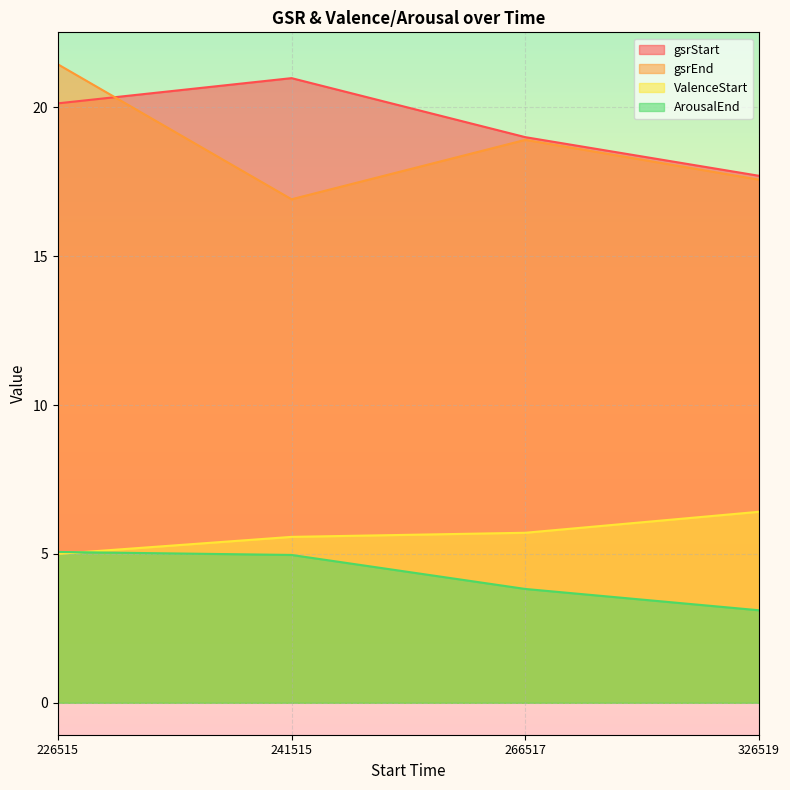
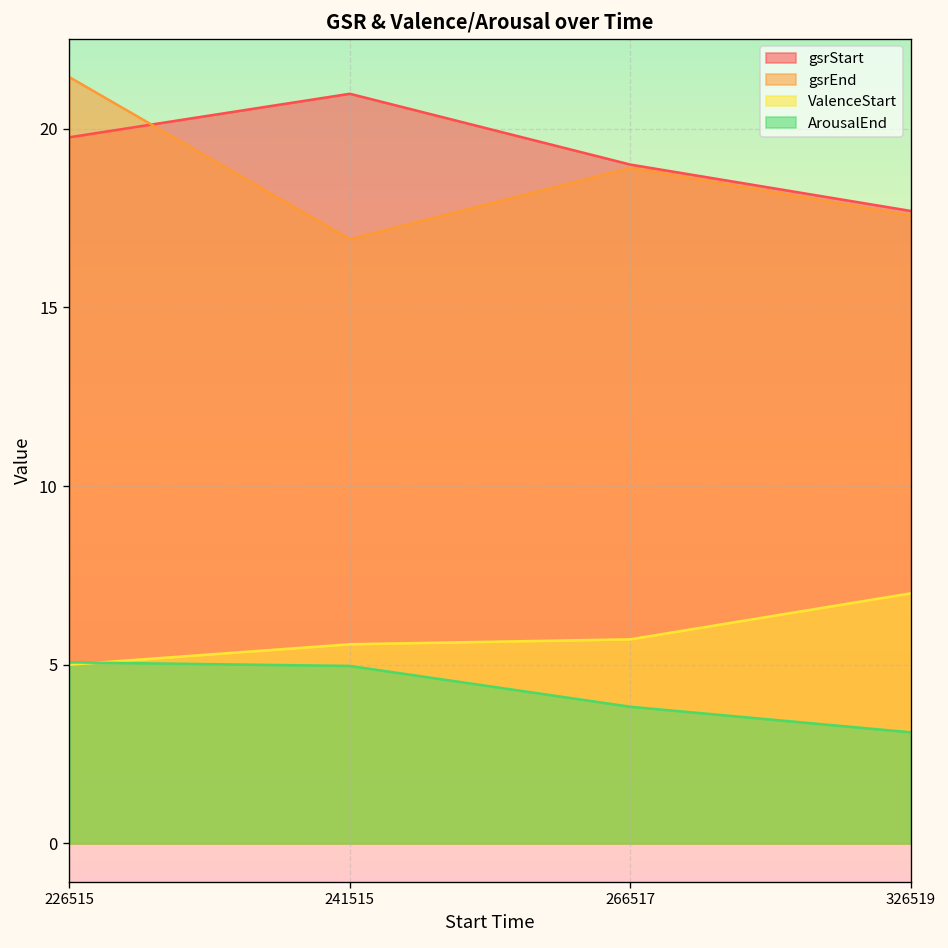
gsrStart, 226515: 20.1 -> 19.8
ValenceStart, 326519: 6.4 -> 7.0
